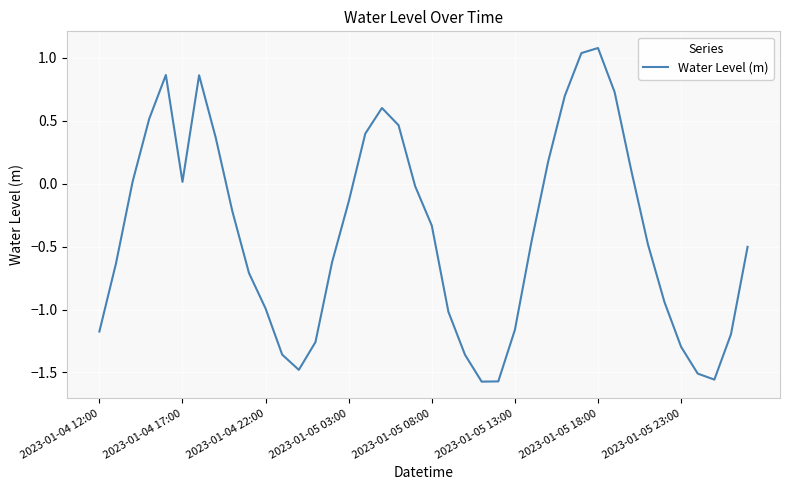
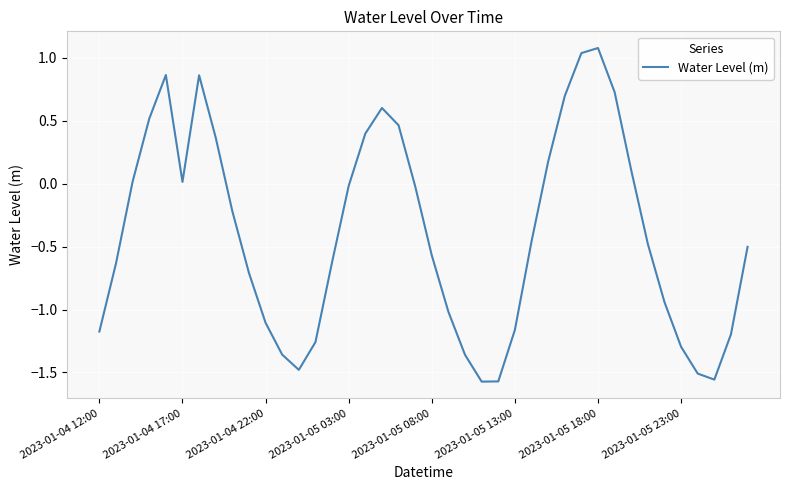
2023-01-04 22:00: -0.99 -> -1.11
2023-01-05 03:00: -0.14 -> -0.02
2023-01-05 08:00: -0.33 -> -0.57
